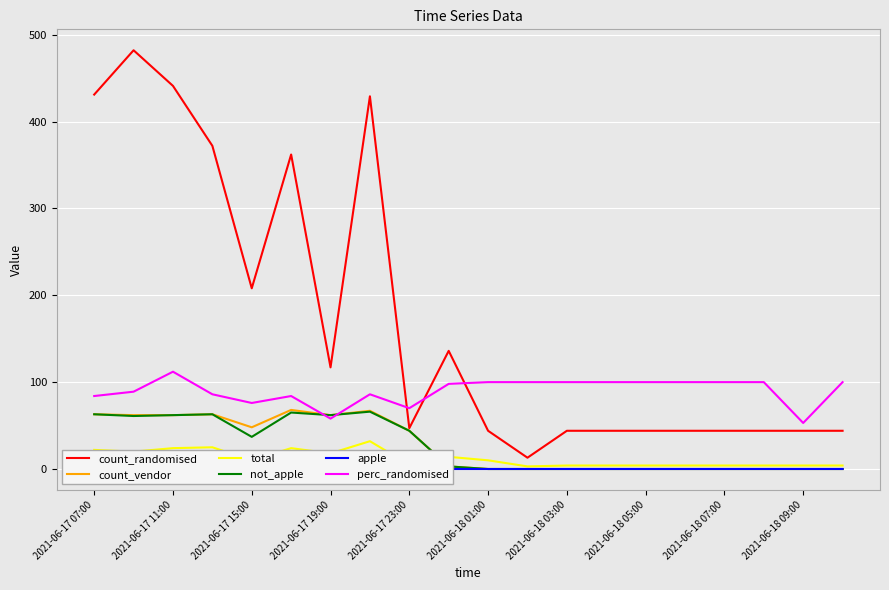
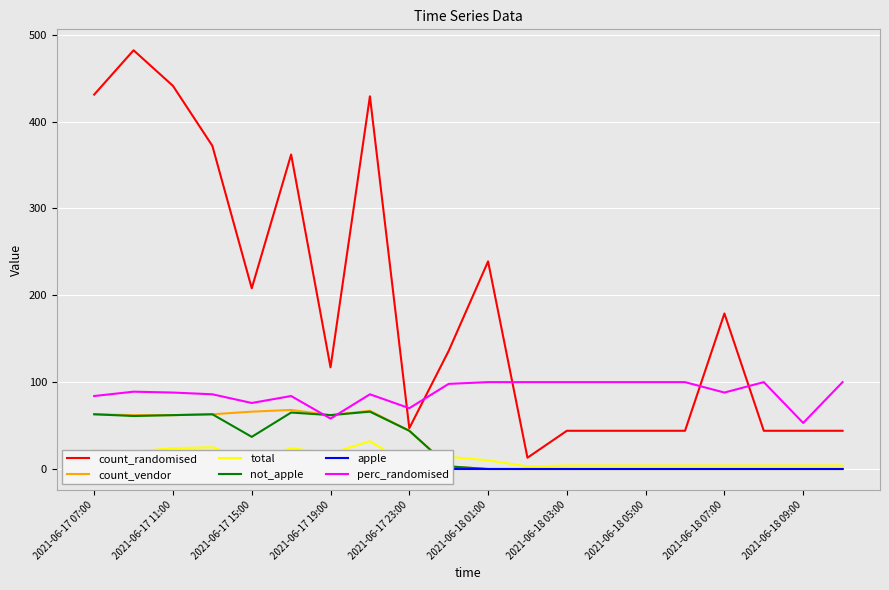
perc_randomised, 2021-06-17 11:00: 110 -> 90
count_vendor, 2021-06-17 15:00: 50 -> 70
count_randomised, 2021-06-18 01:00: 40 -> 240
count_randomised, 2021-06-18 07:00: 40 -> 180
perc_randomised, 2021-06-18 07:00: 100 -> 90
